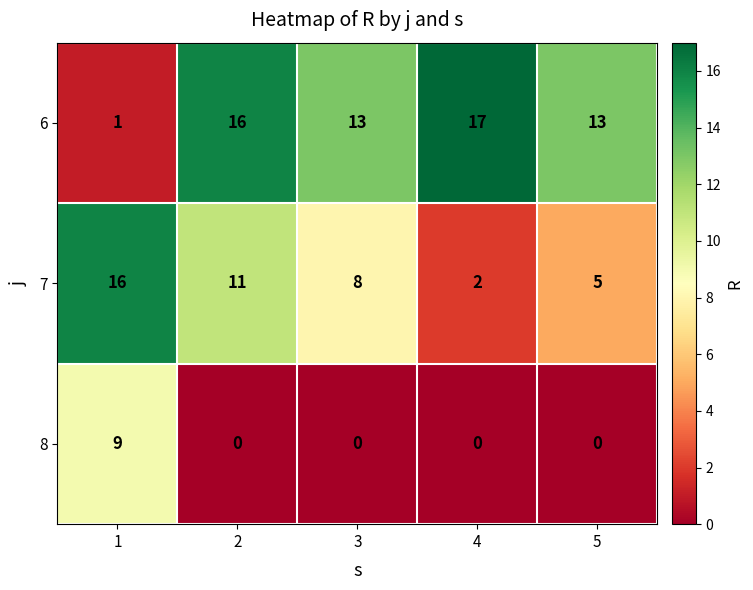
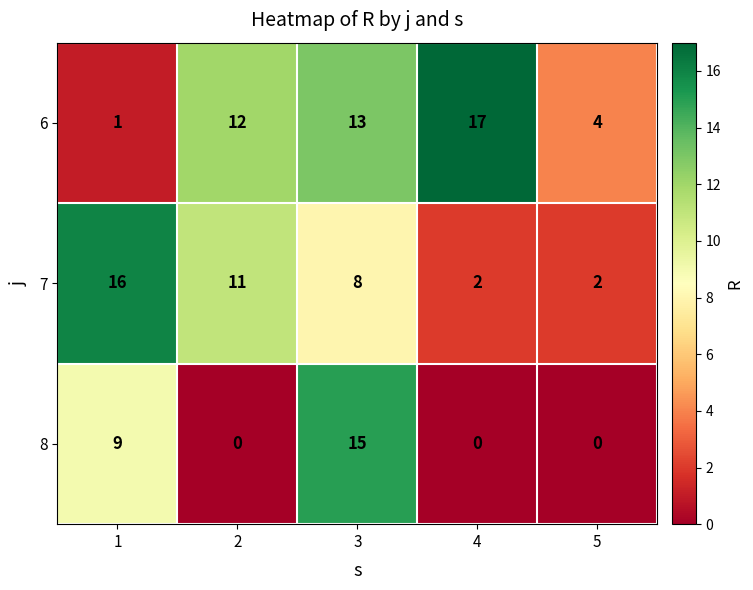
6, 2: 16 -> 12
6, 5: 13 -> 4
7, 5: 5 -> 2
8, 3: 0 -> 15
